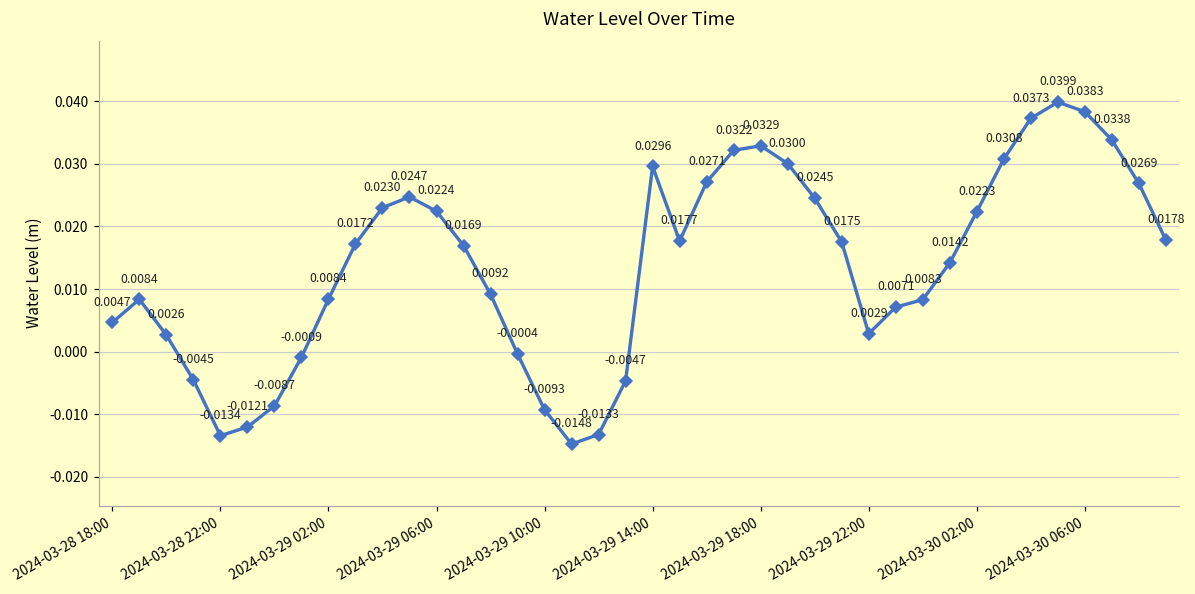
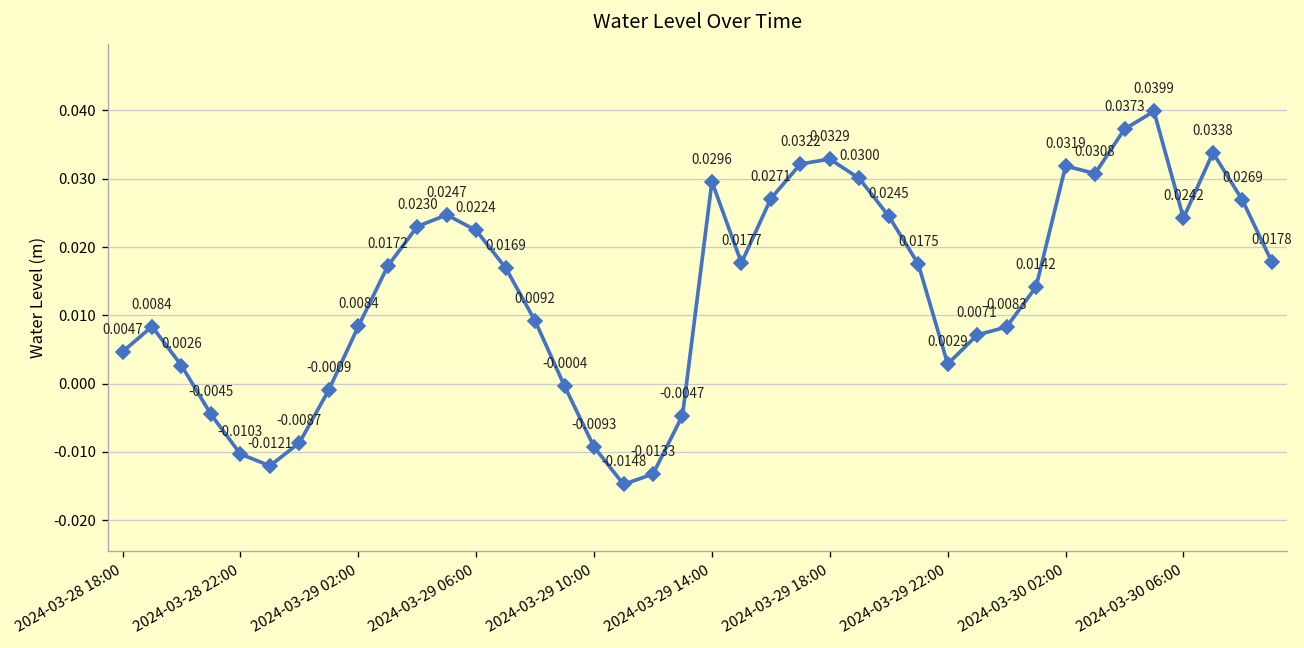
2024-03-28 22:00: -0.0134 -> -0.0103
2024-03-30 02:00: 0.0223 -> 0.0319
2024-03-30 06:00: 0.0383 -> 0.0242
